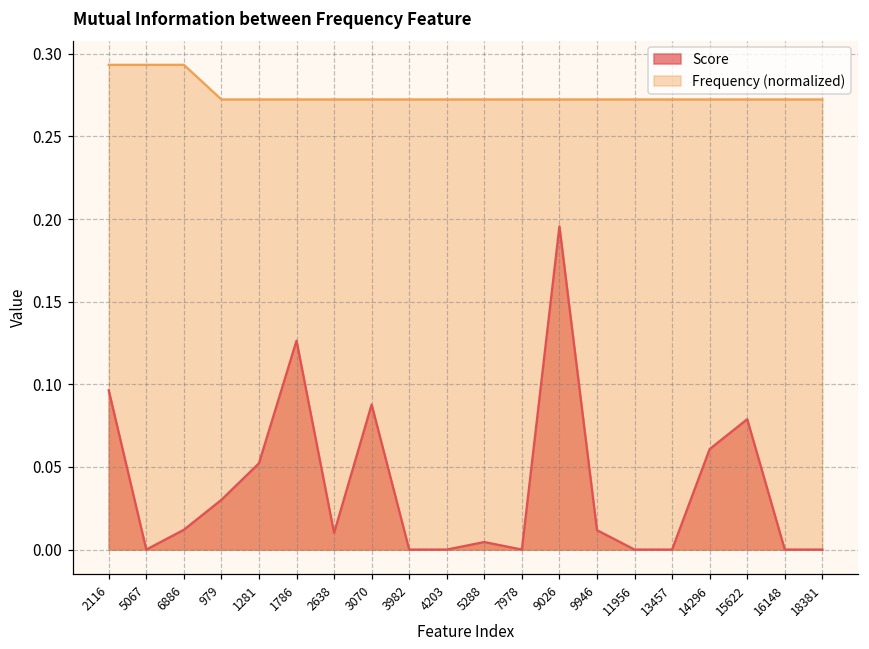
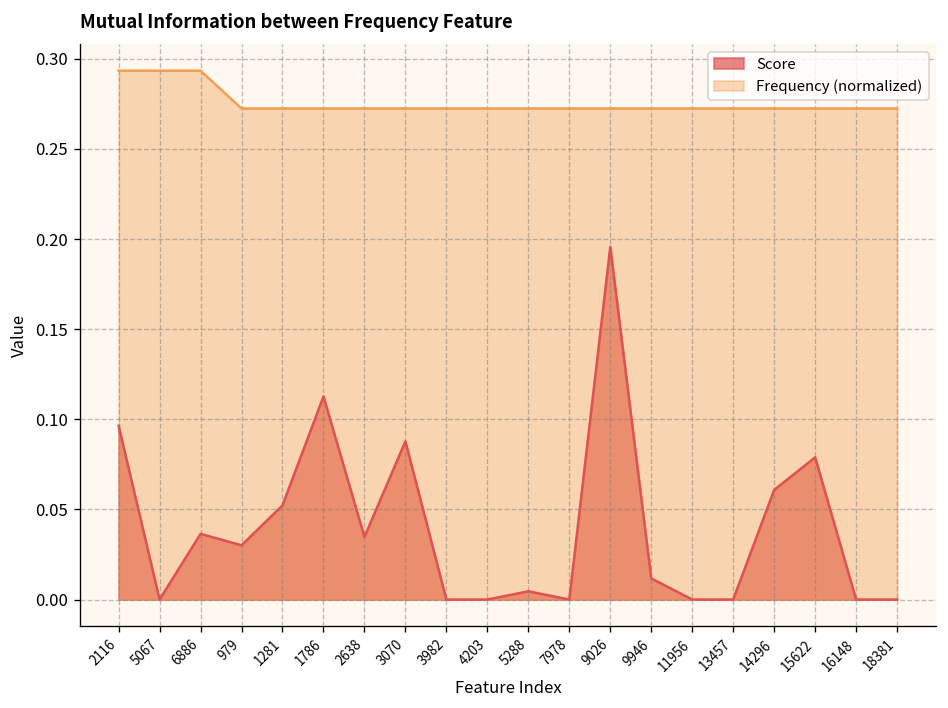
Score, 6886: 0.012 -> 0.036
Score, 1786: 0.126 -> 0.113
Score, 2638: 0.010 -> 0.035
